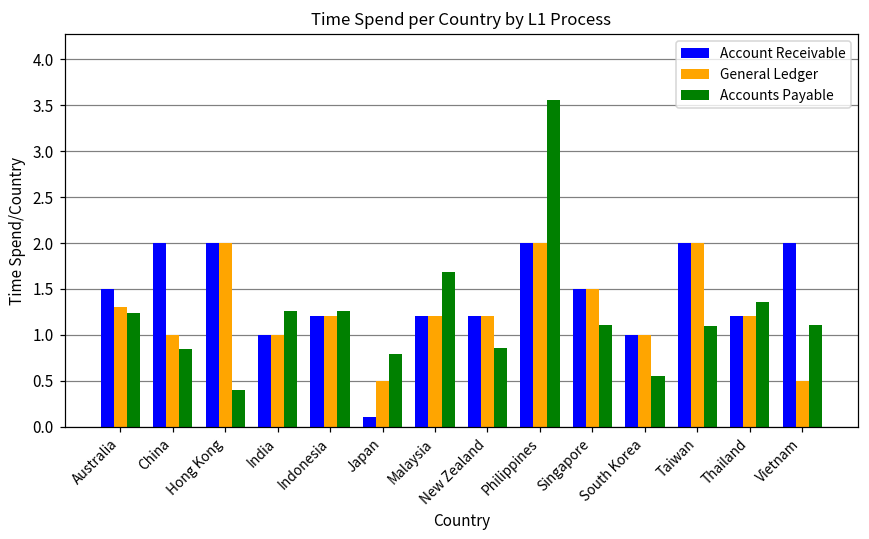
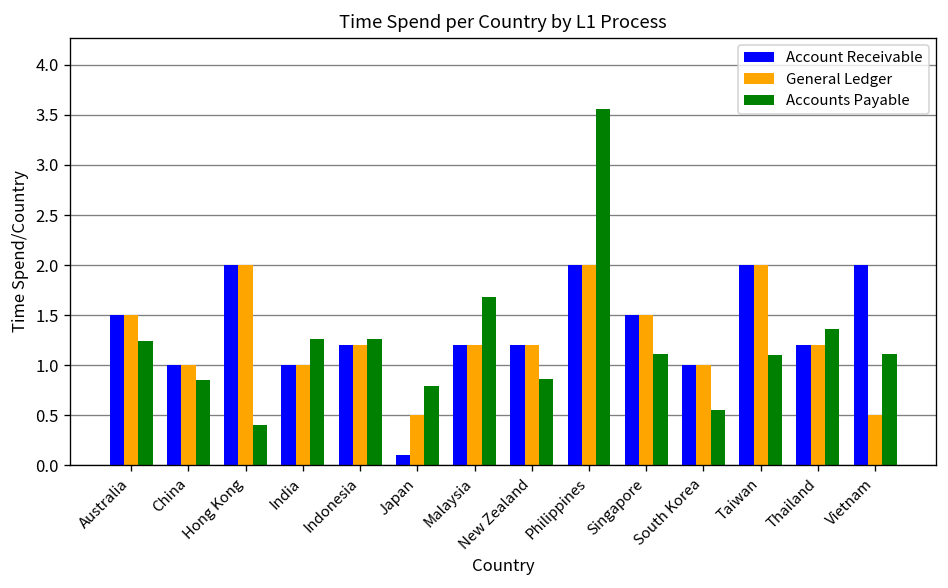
General Ledger, Australia: 1.3 -> 1.5
Account Receivable, China: 2 -> 1
